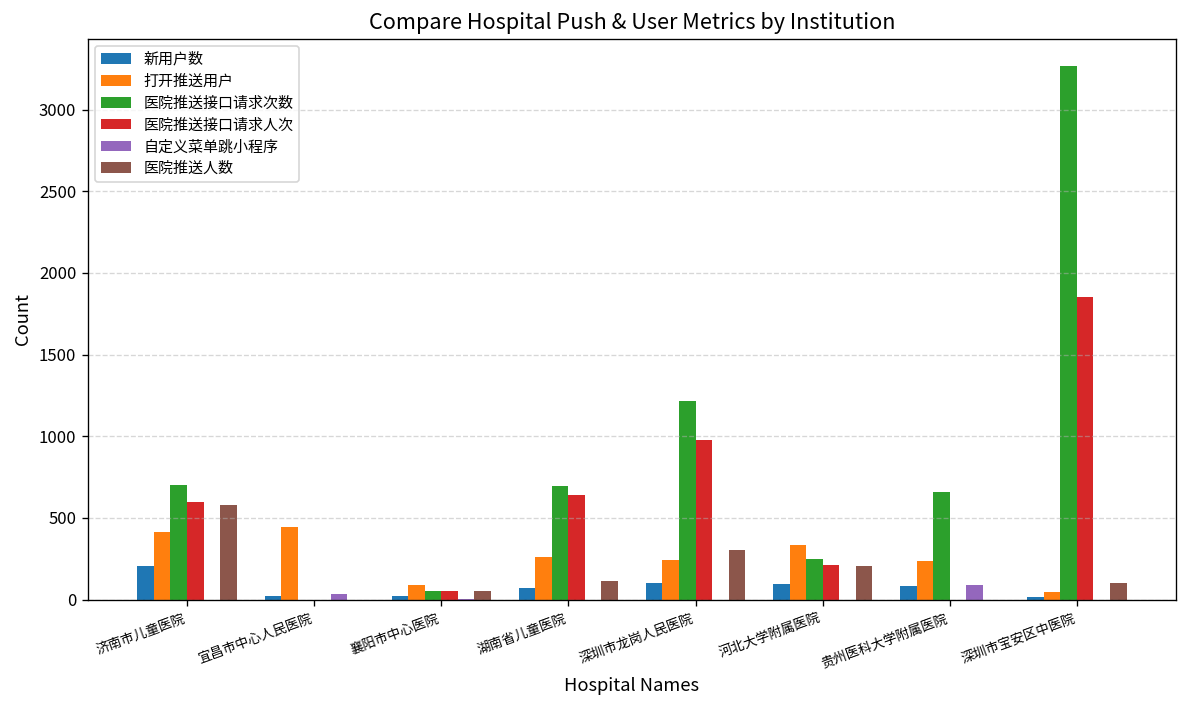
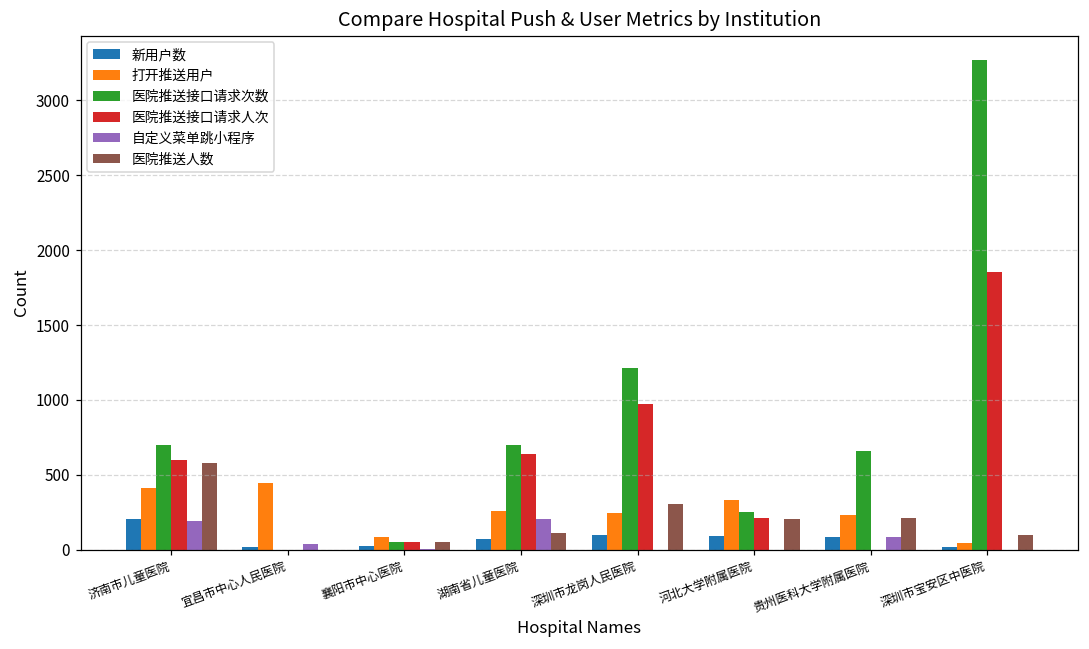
自定义菜单跳小程序, 济南市儿童医院: 0 -> 190
自定义菜单跳小程序, 湖南省儿童医院: 0 -> 200
医院推送人数, 贵州医科大学附属医院: 0 -> 210
